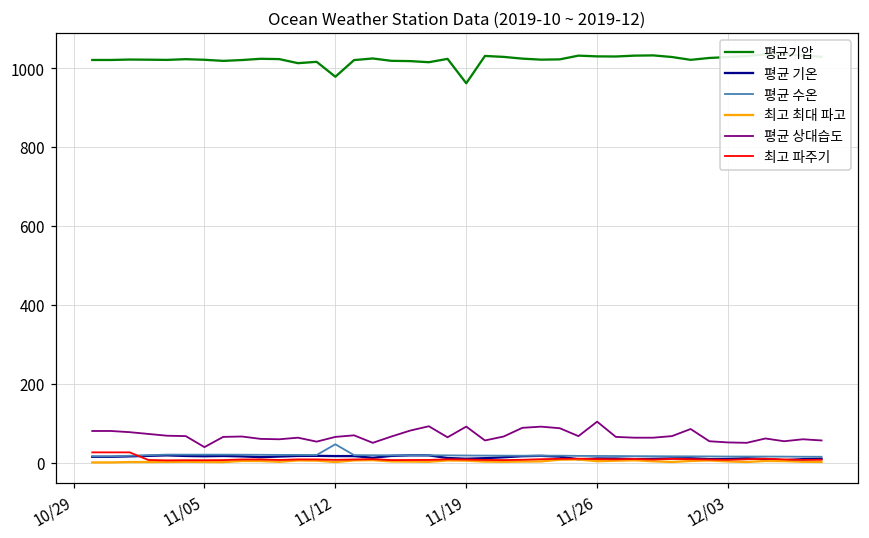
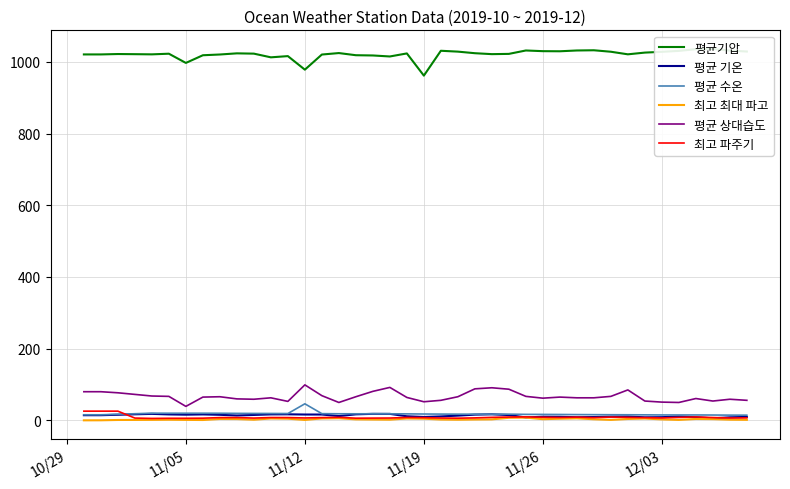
평균기압, 11/05: 1020 -> 1000
평균 상대습도, 11/12: 70 -> 100
평균 상대습도, 11/19: 90 -> 50
평균 상대습도, 11/26: 100 -> 60
